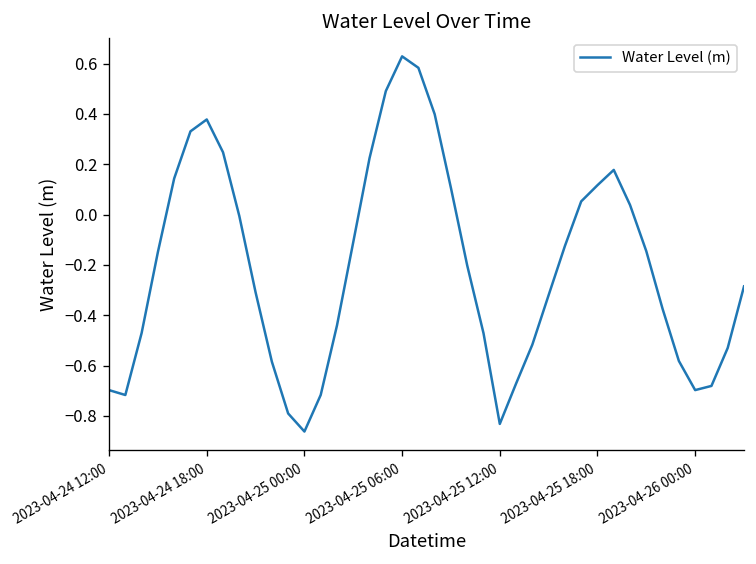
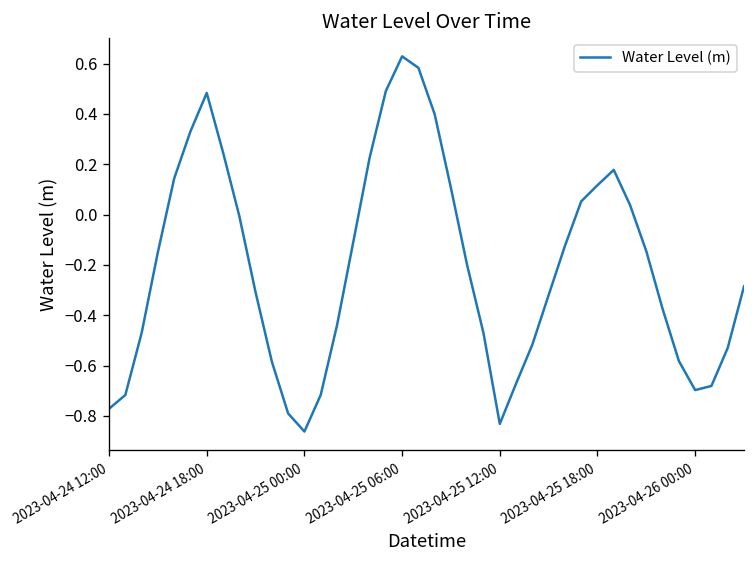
2023-04-24 12:00: -0.70 -> -0.77
2023-04-24 18:00: 0.38 -> 0.48
